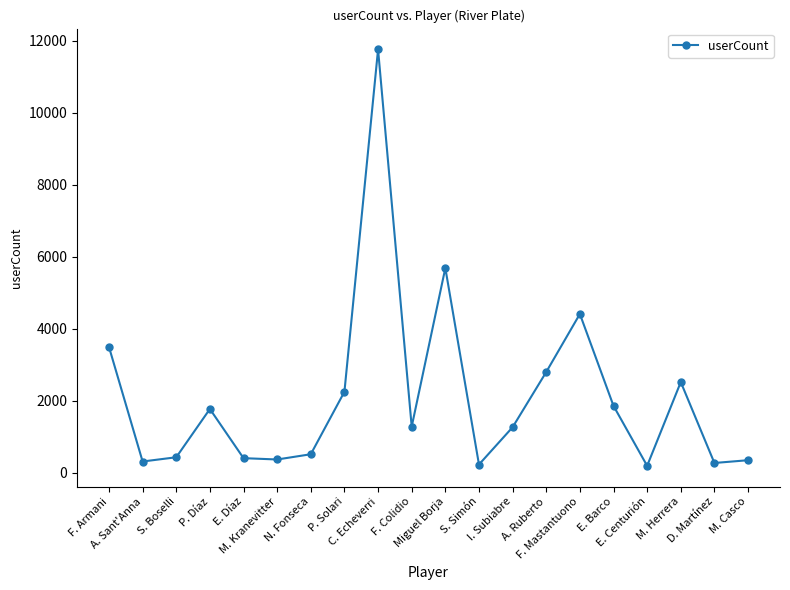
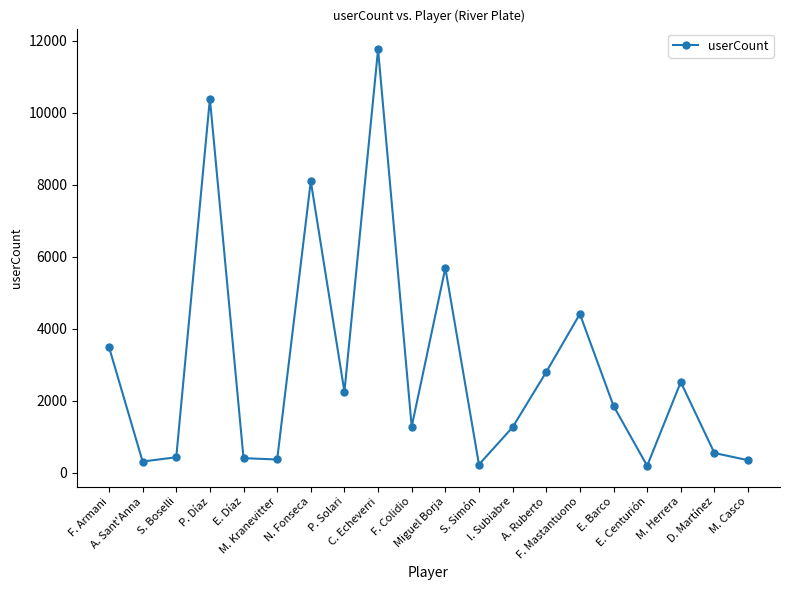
P. Díaz: 1800 -> 10400
N. Fonseca: 500 -> 8100
D. Martínez: 300 -> 500
